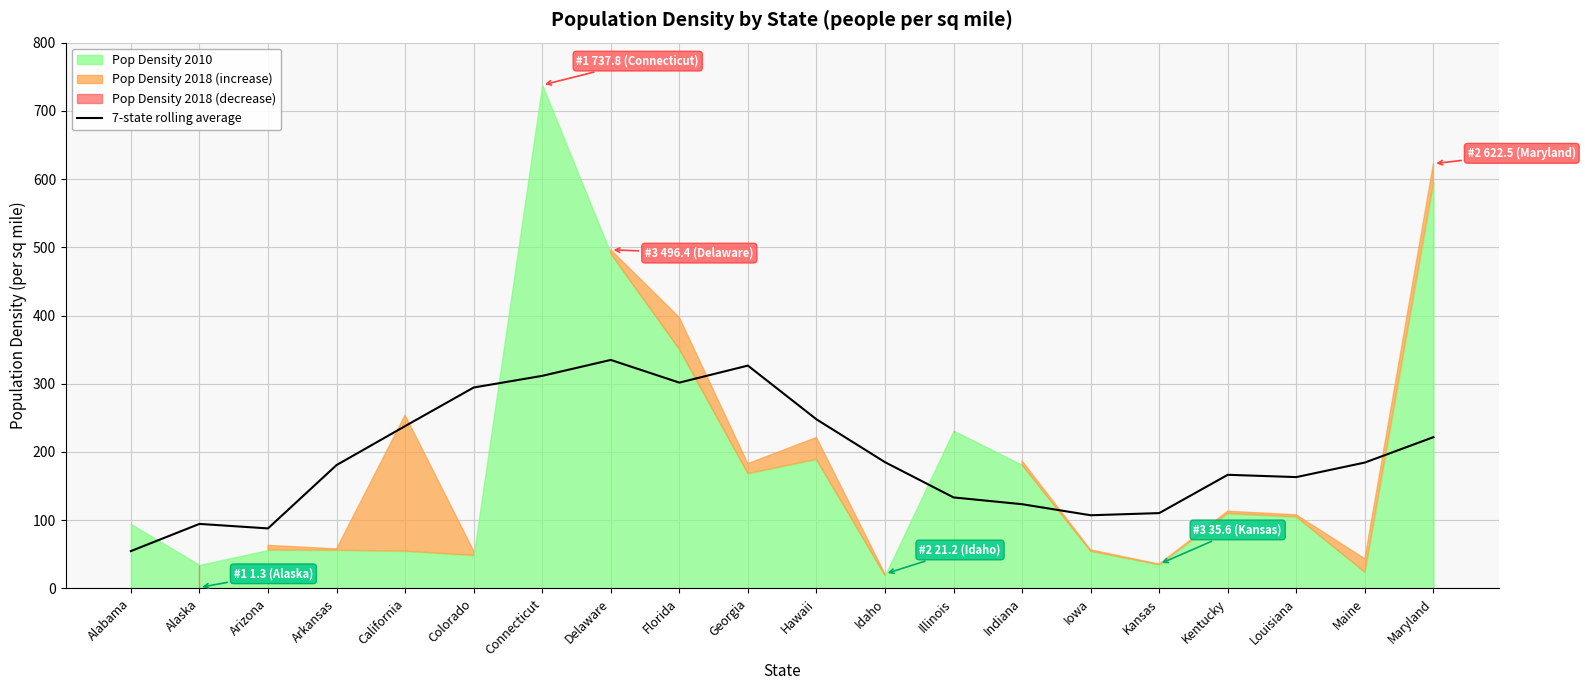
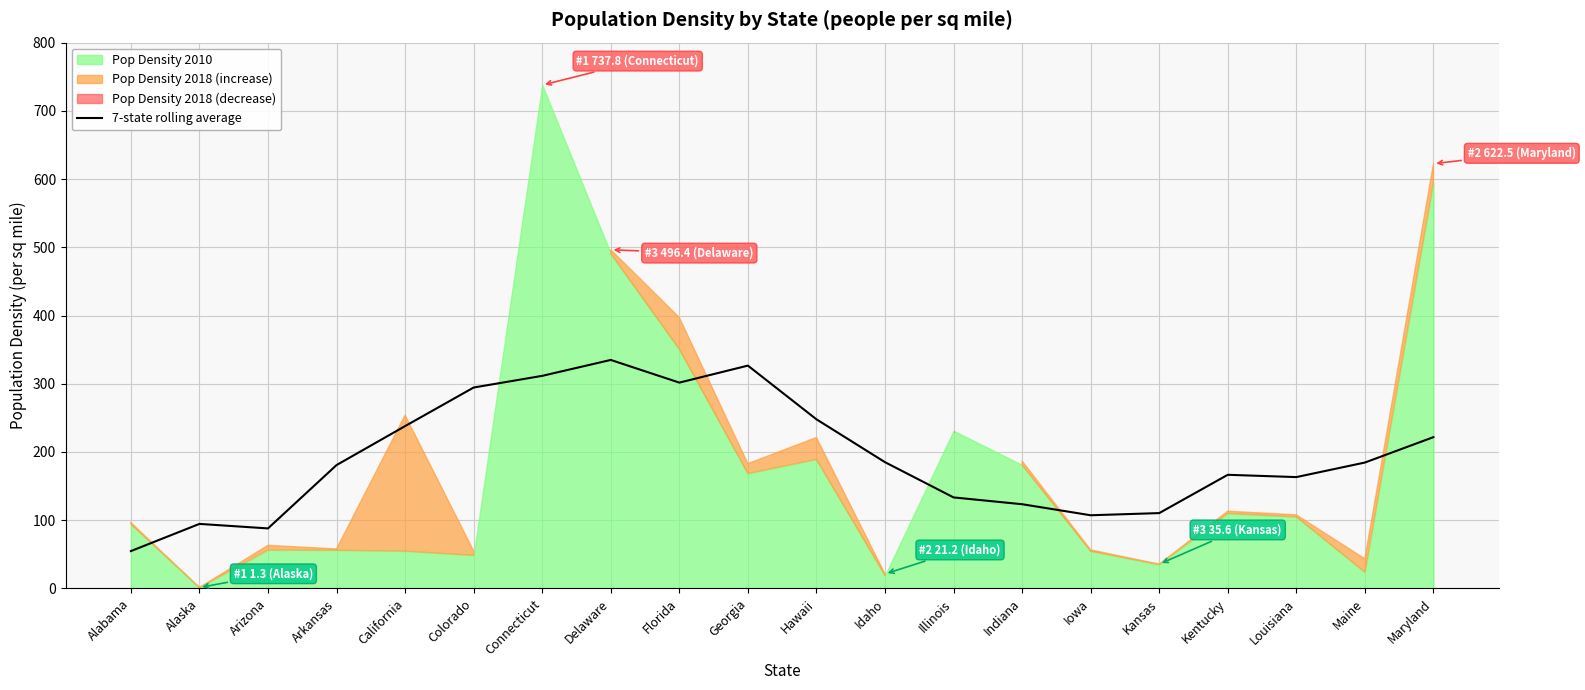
Pop Density 2010, Alaska: 30 -> 0
